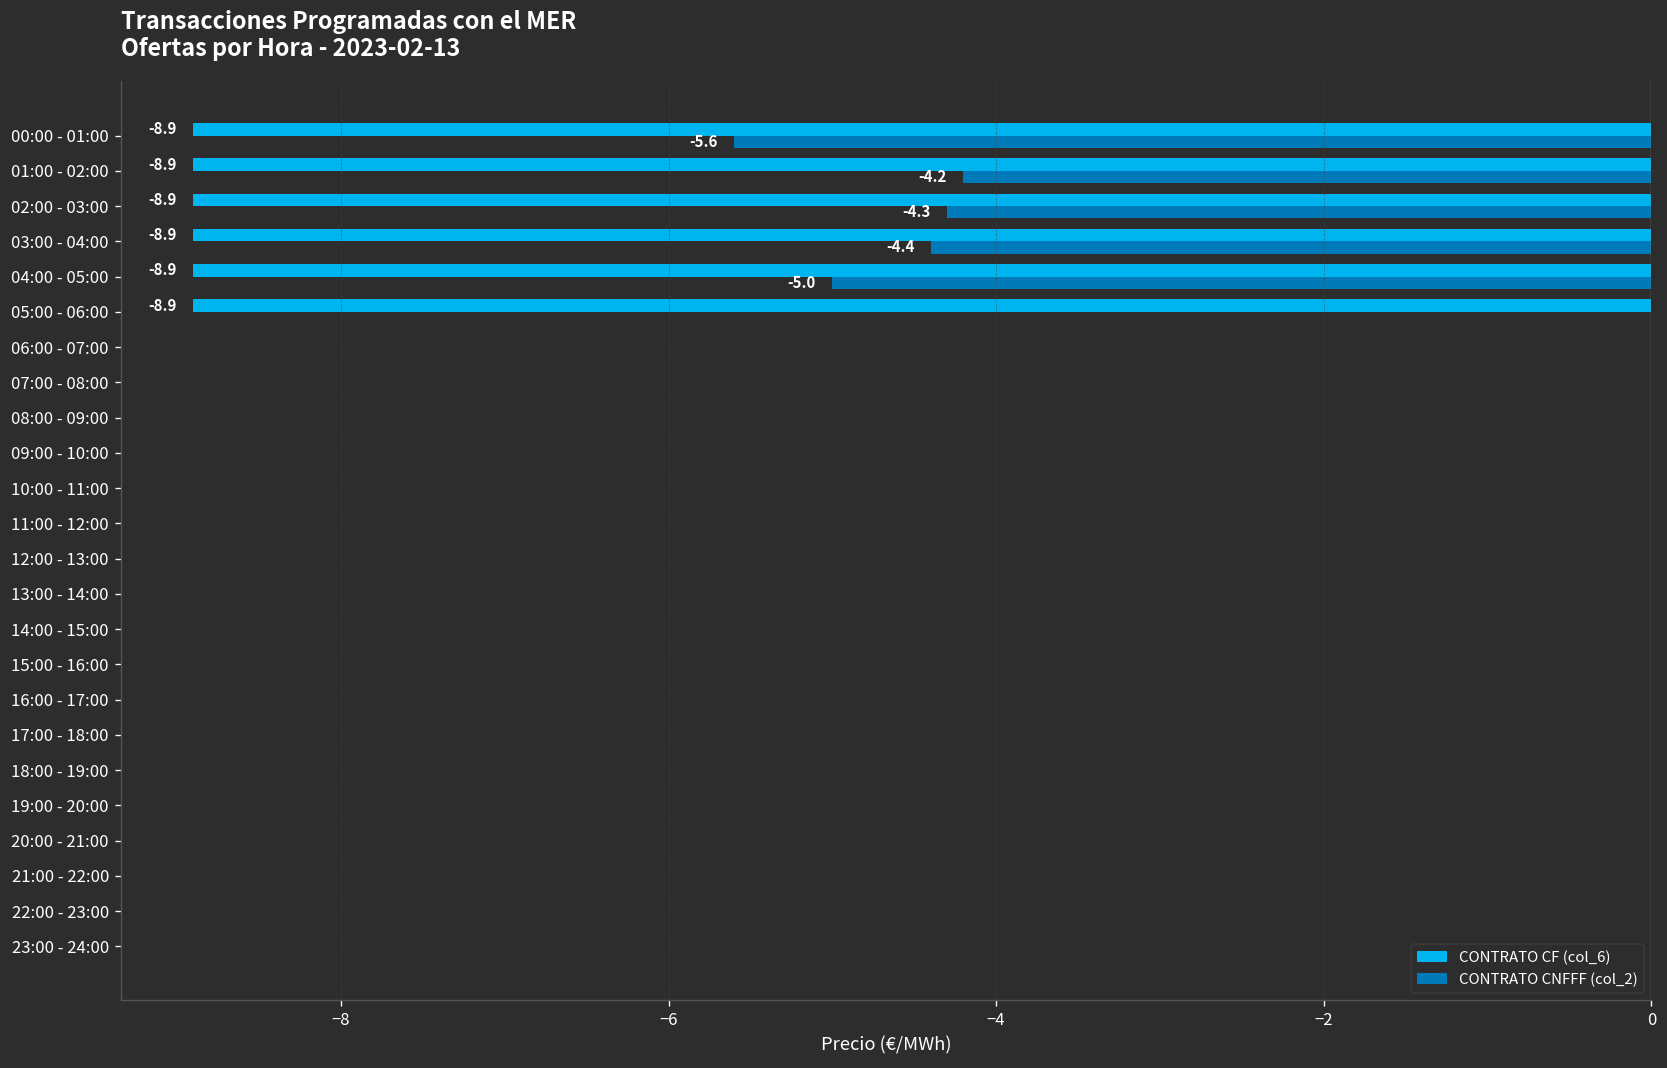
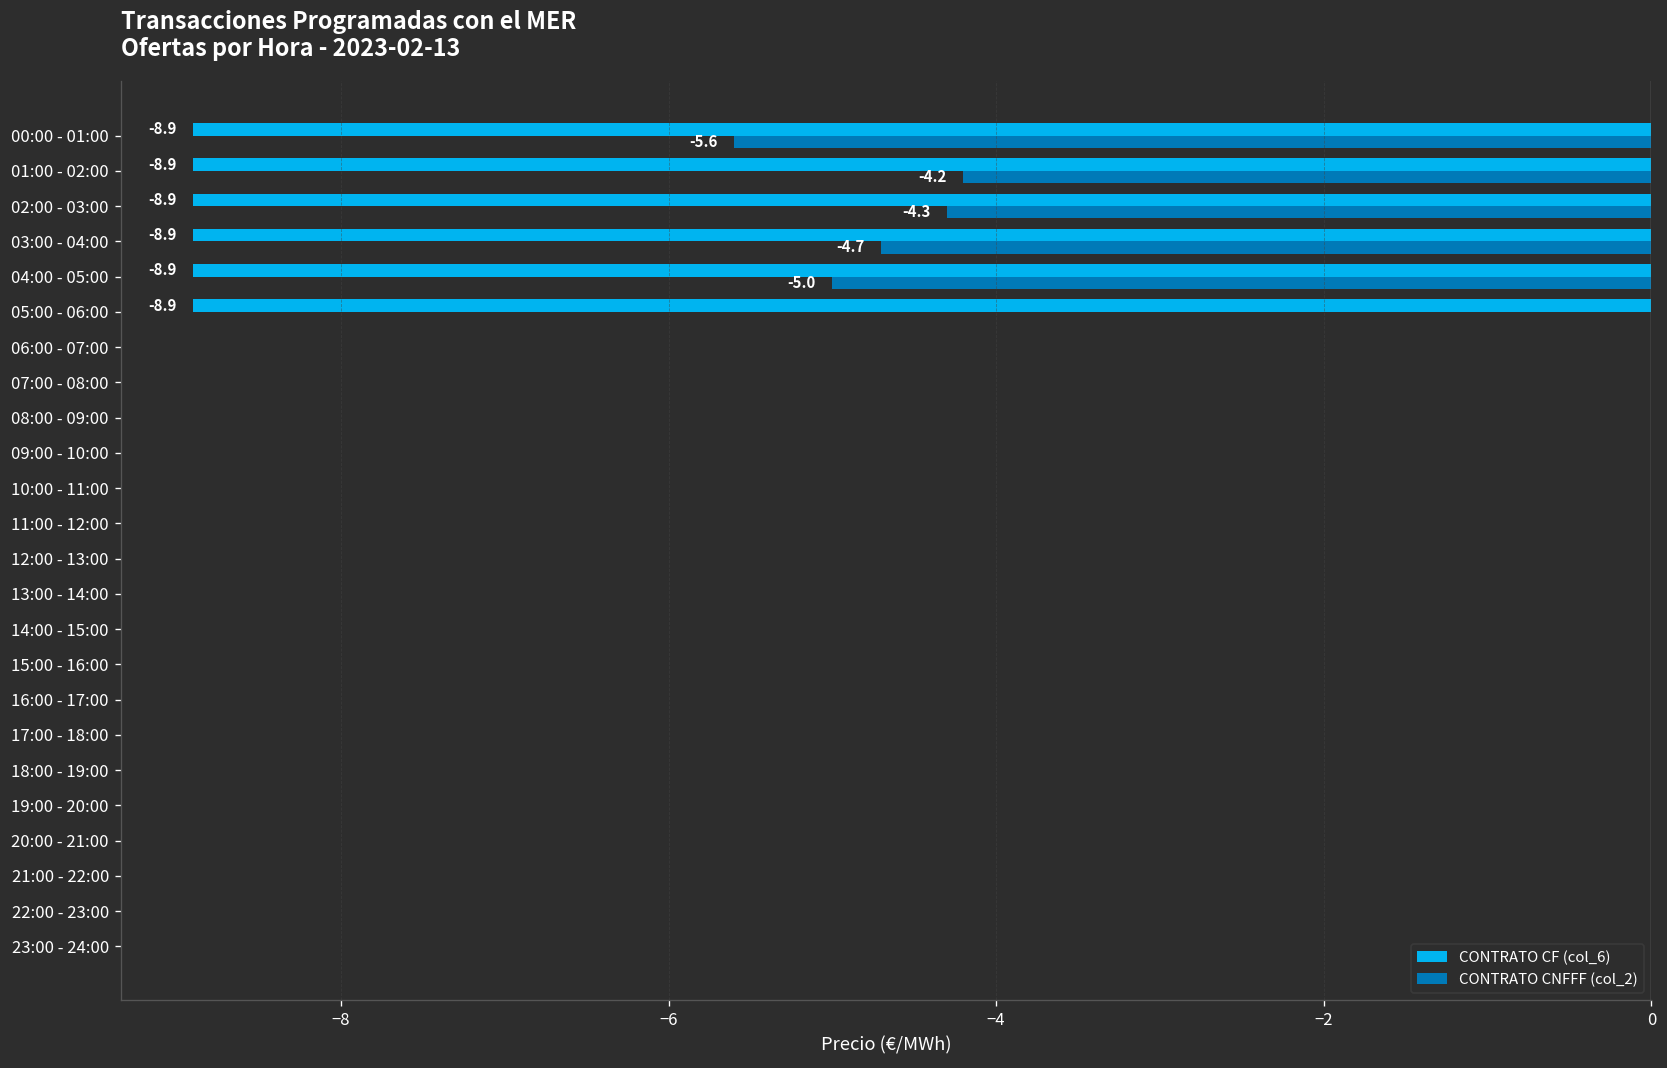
CONTRATO CNFFF (col_2), 03:00 - 04:00: -4.4 -> -4.7
